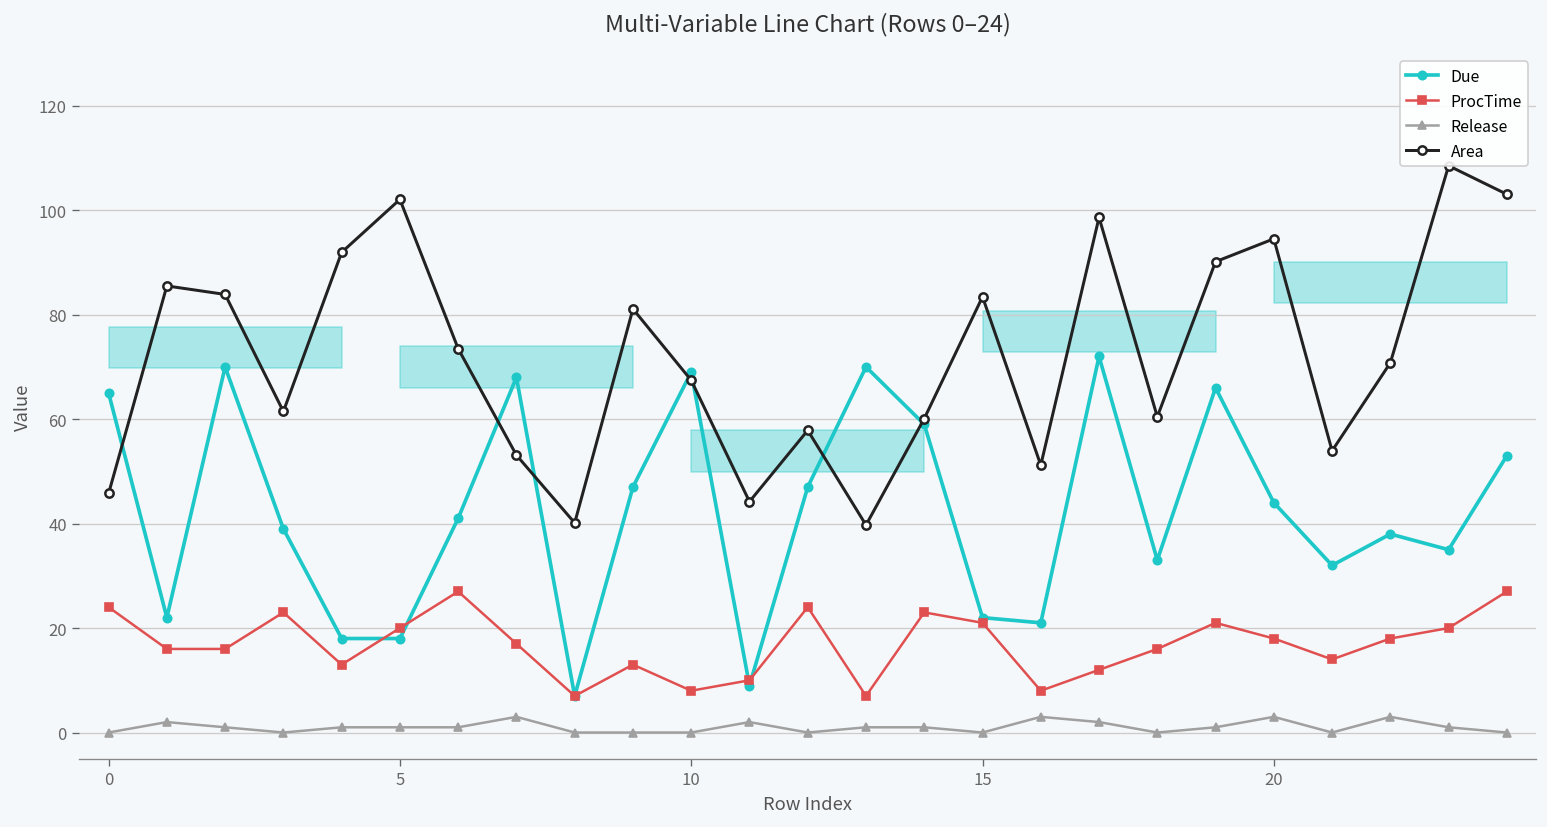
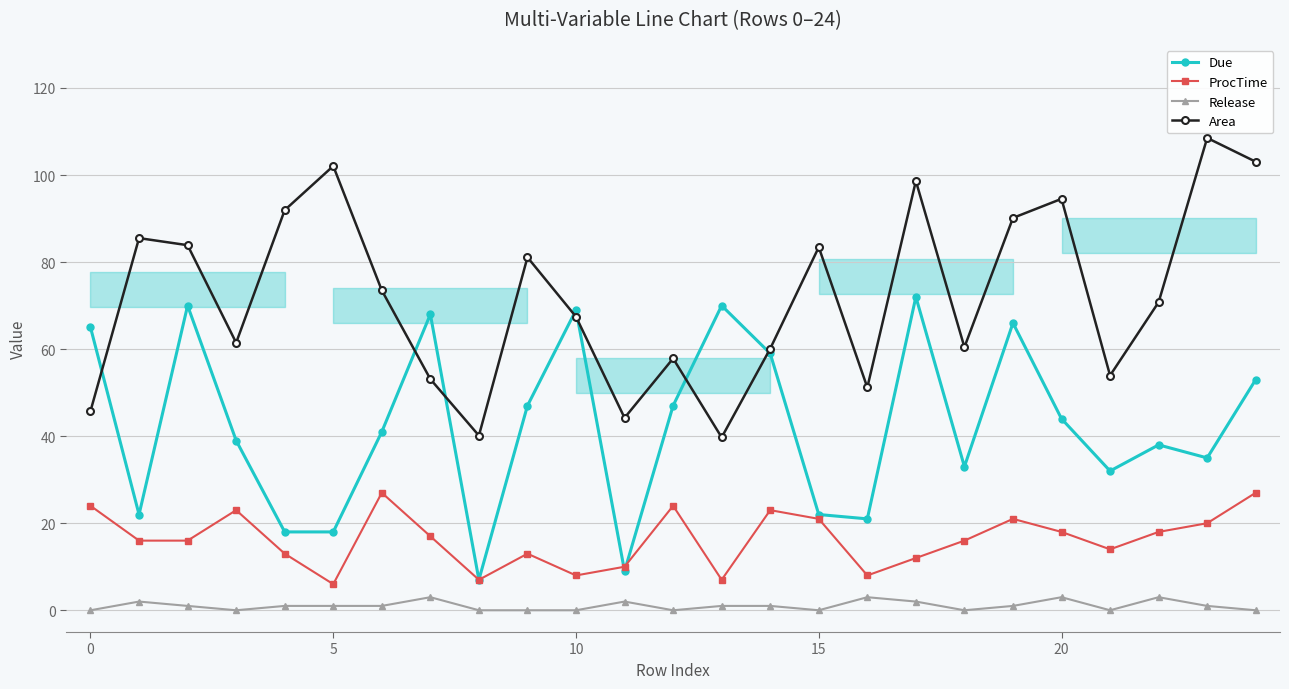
ProcTime, 5: 20 -> 6
